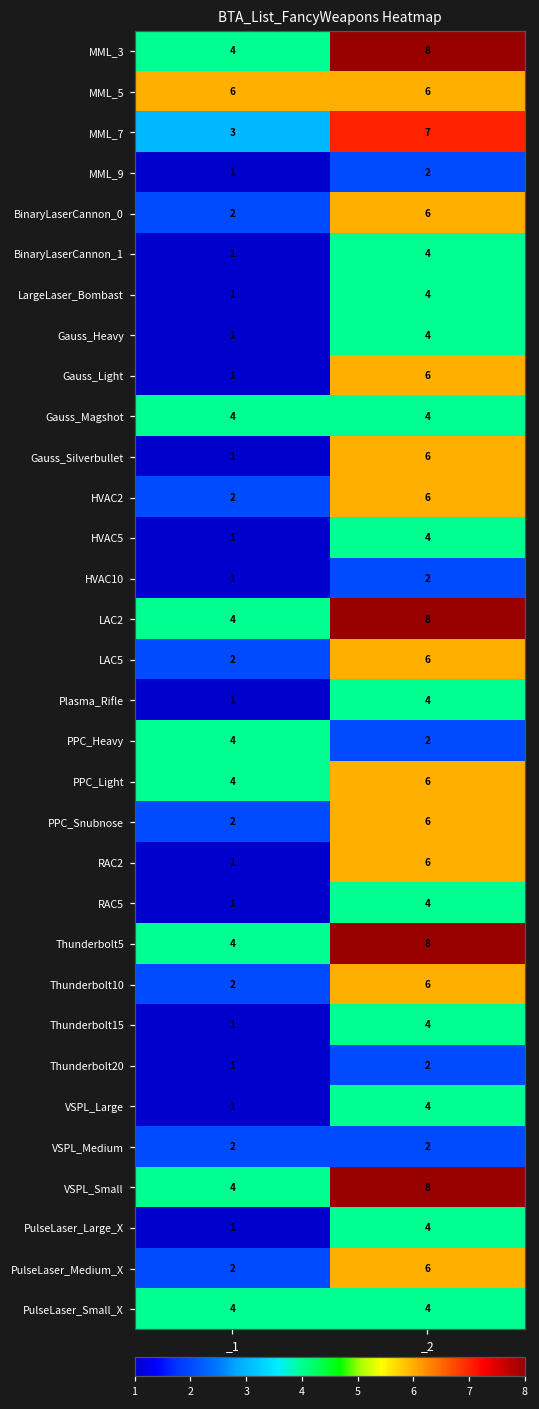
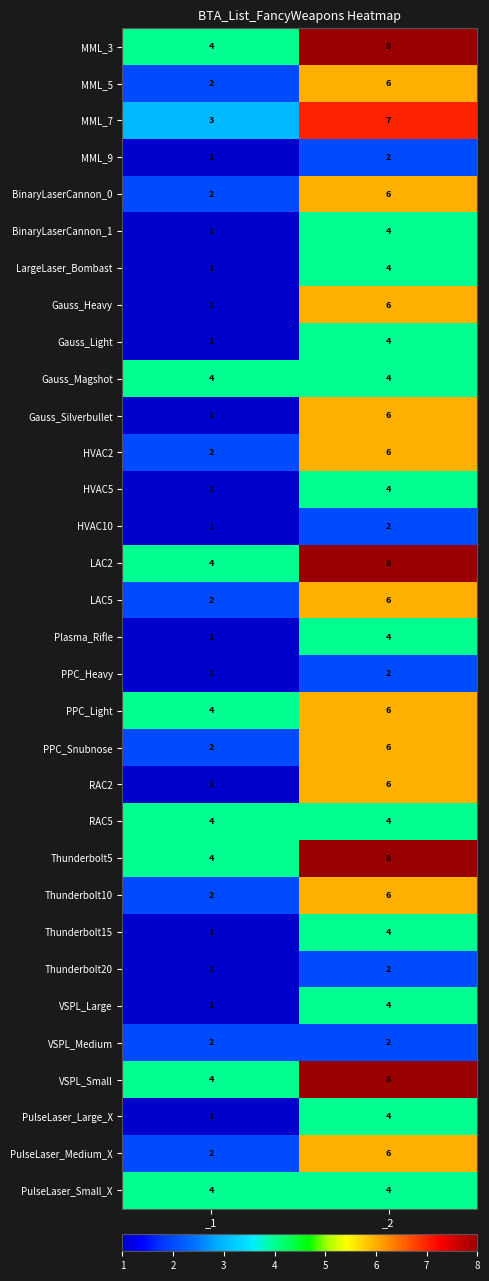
MML_5, _1: 6 -> 2
Gauss_Heavy, _2: 4 -> 6
Gauss_Light, _2: 6 -> 4
PPC_Heavy, _1: 4 -> 1
RAC5, _1: 1 -> 4
